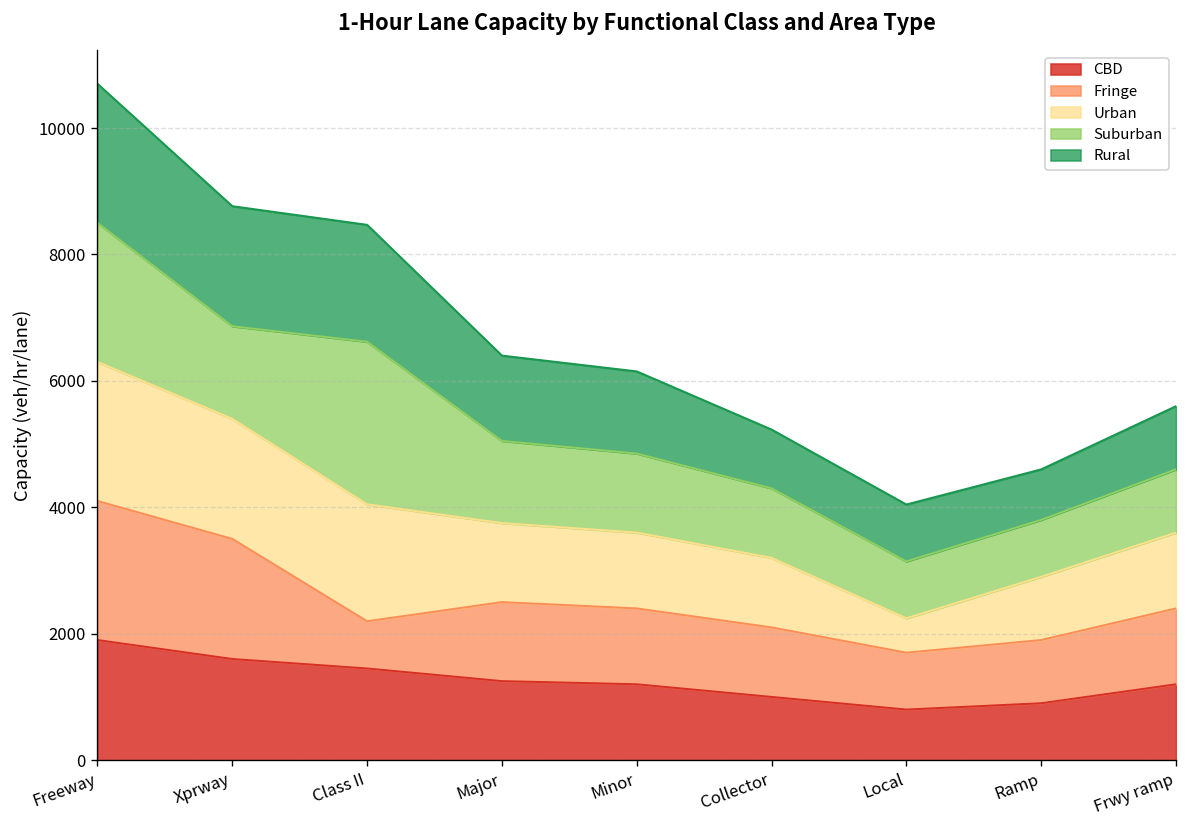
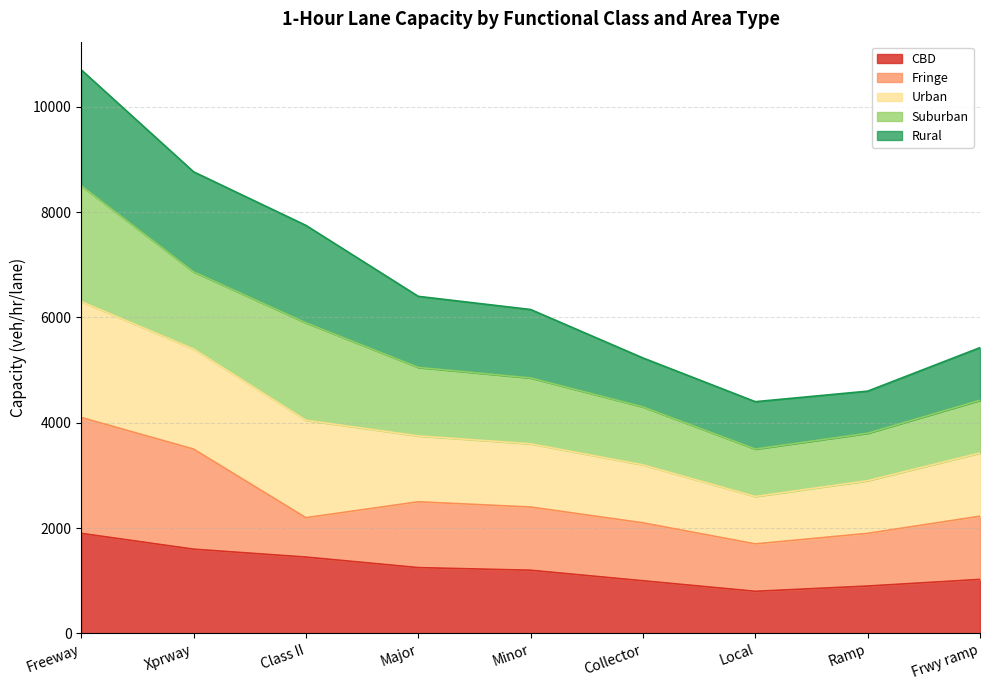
Suburban, Class II: 2600 -> 1900
Urban, Local: 500 -> 900
CBD, Frwy ramp: 1200 -> 1000
